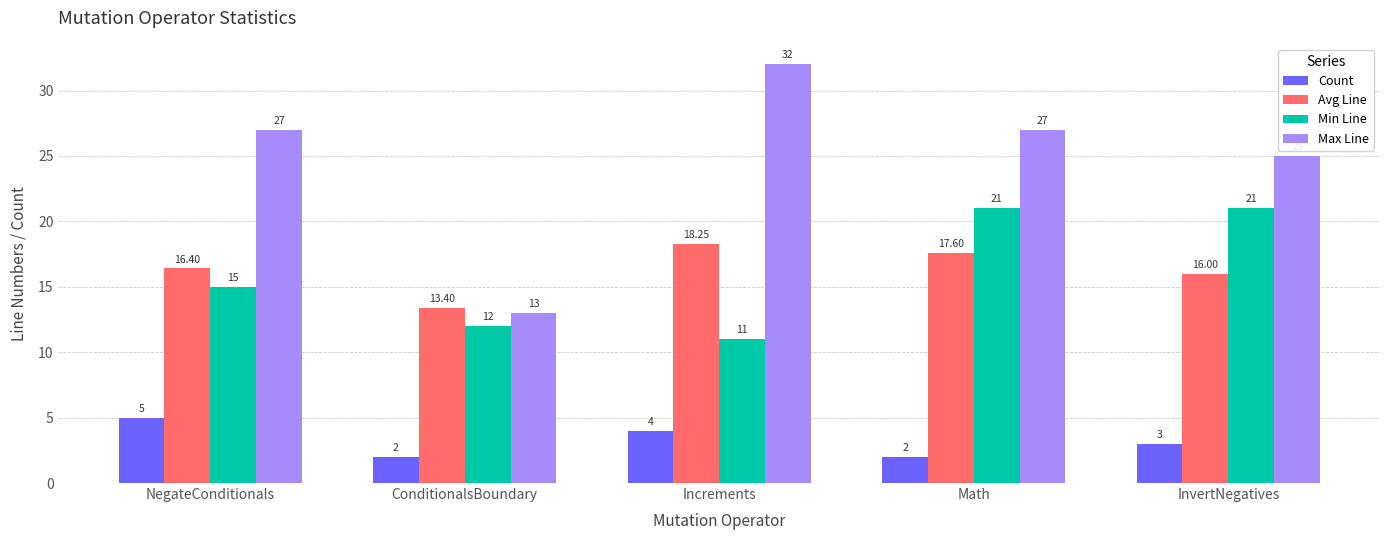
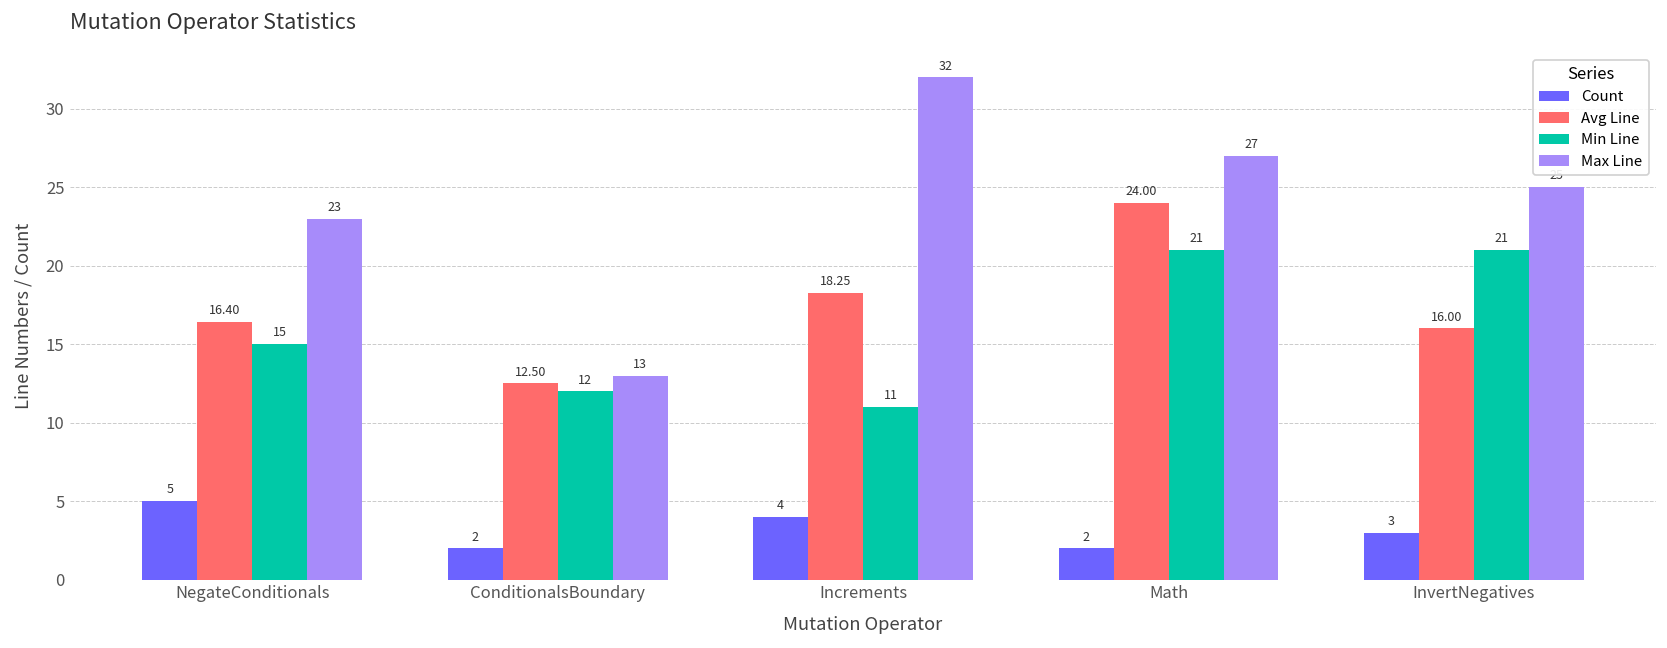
Max Line, NegateConditionals: 27 -> 23
Avg Line, ConditionalsBoundary: 13.40 -> 12.50
Avg Line, Math: 17.60 -> 24.00
